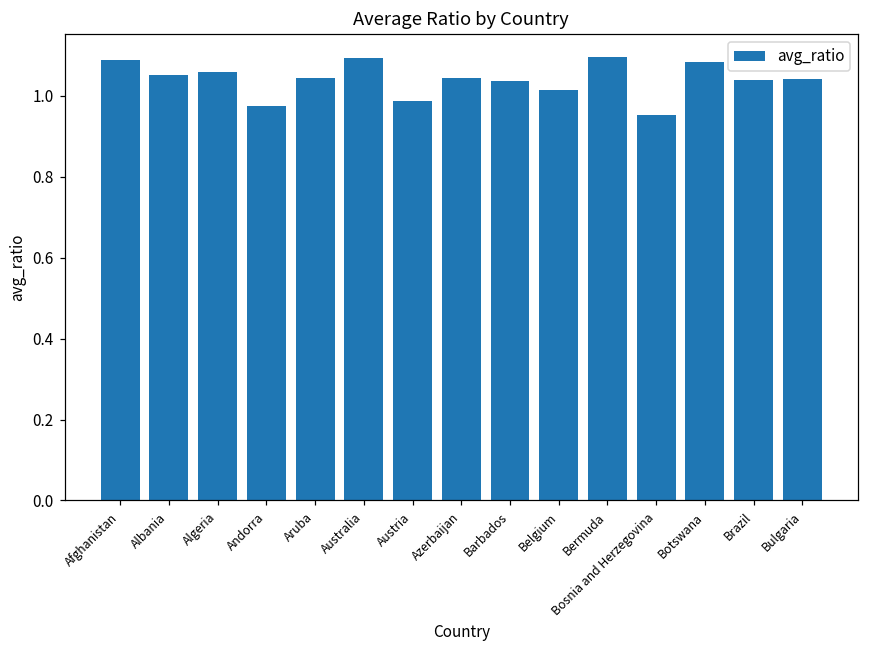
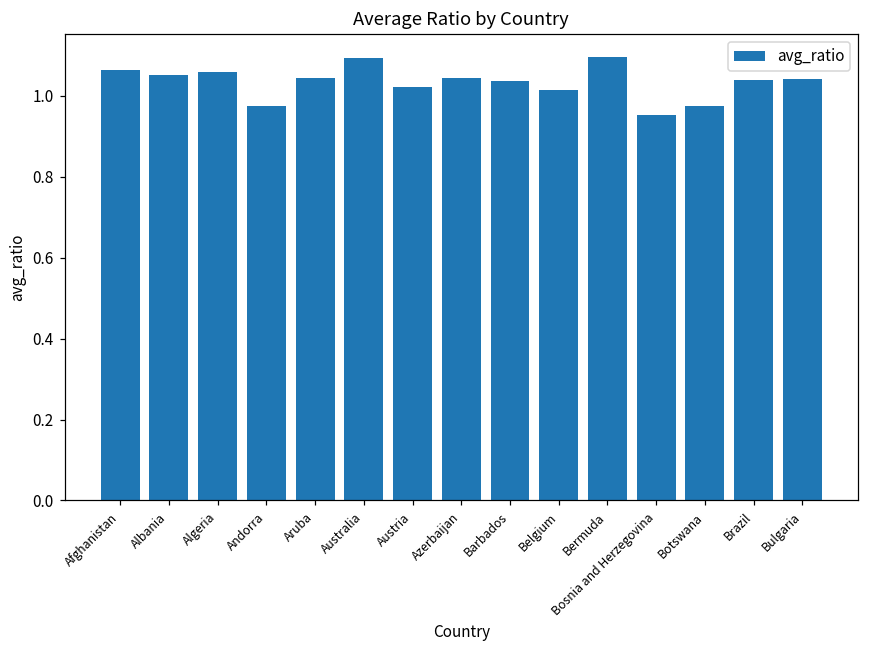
Afghanistan: 1.09 -> 1.06
Austria: 0.99 -> 1.02
Botswana: 1.08 -> 0.97
